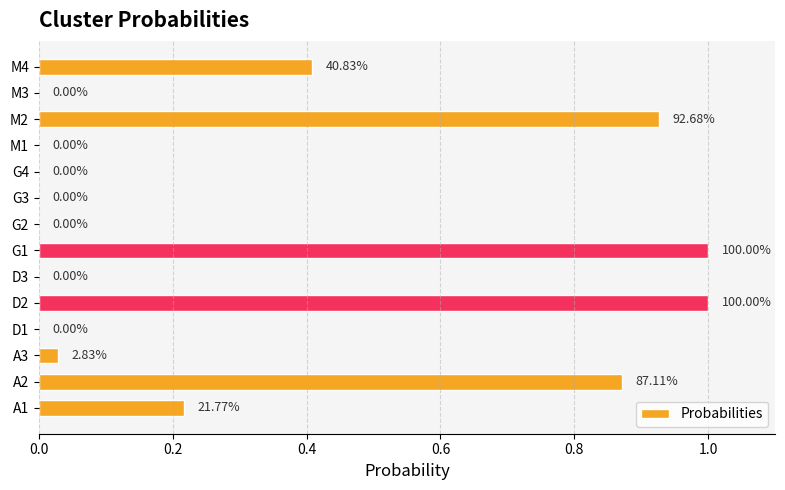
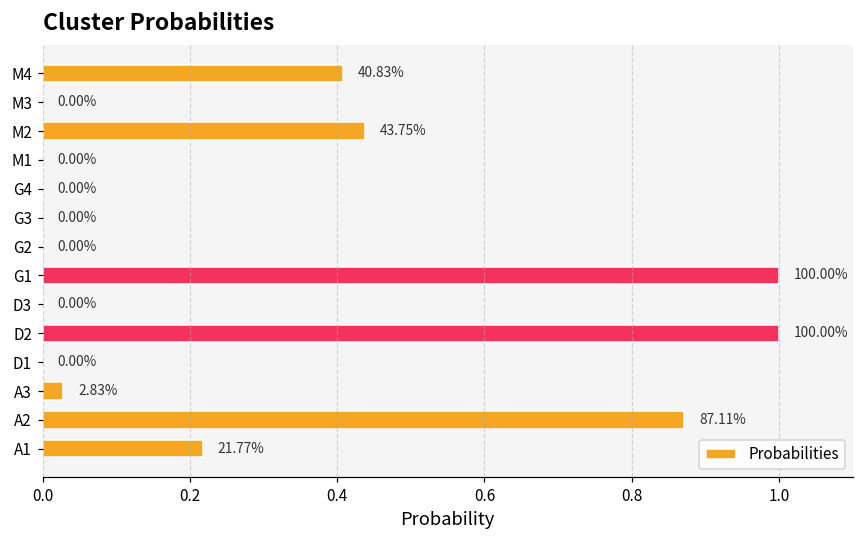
M2: 92.68% -> 43.75%
